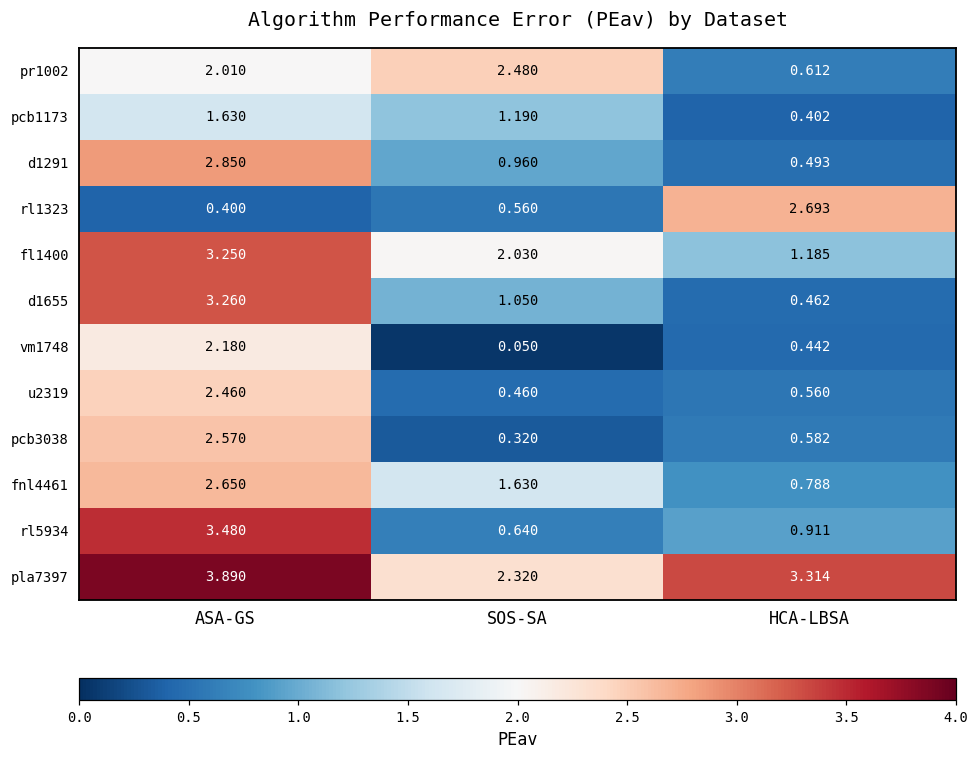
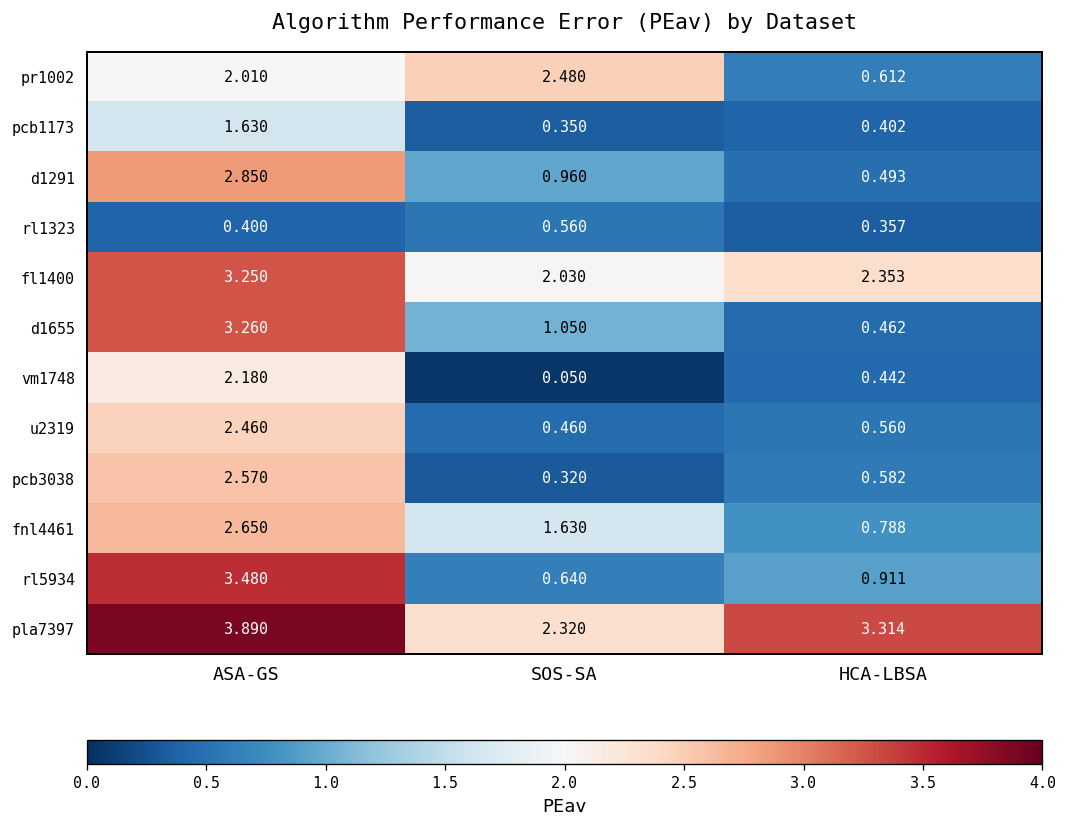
pcb1173, SOS-SA: 1.190 -> 0.350
rl1323, HCA-LBSA: 2.693 -> 0.357
fl1400, HCA-LBSA: 1.185 -> 2.353
